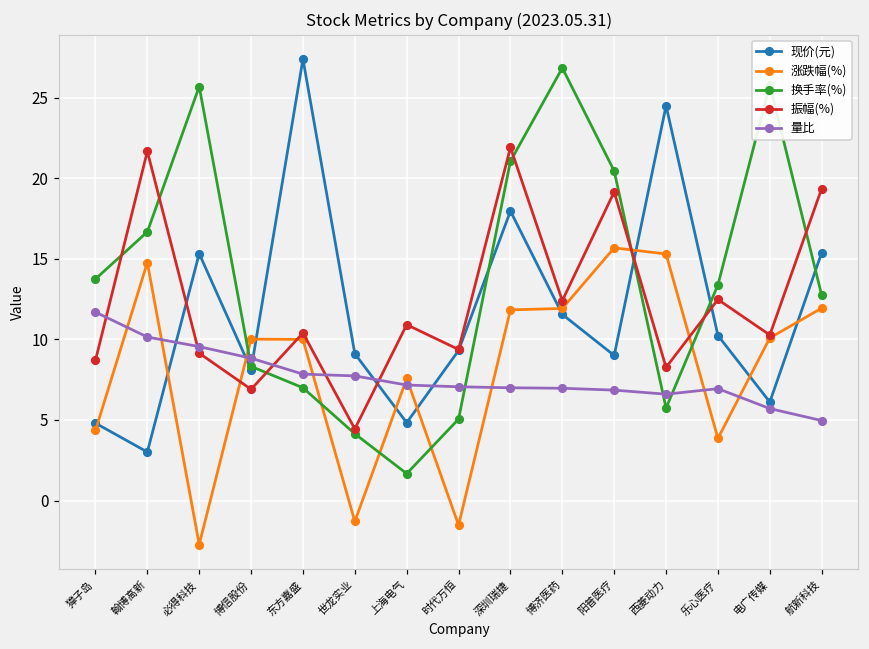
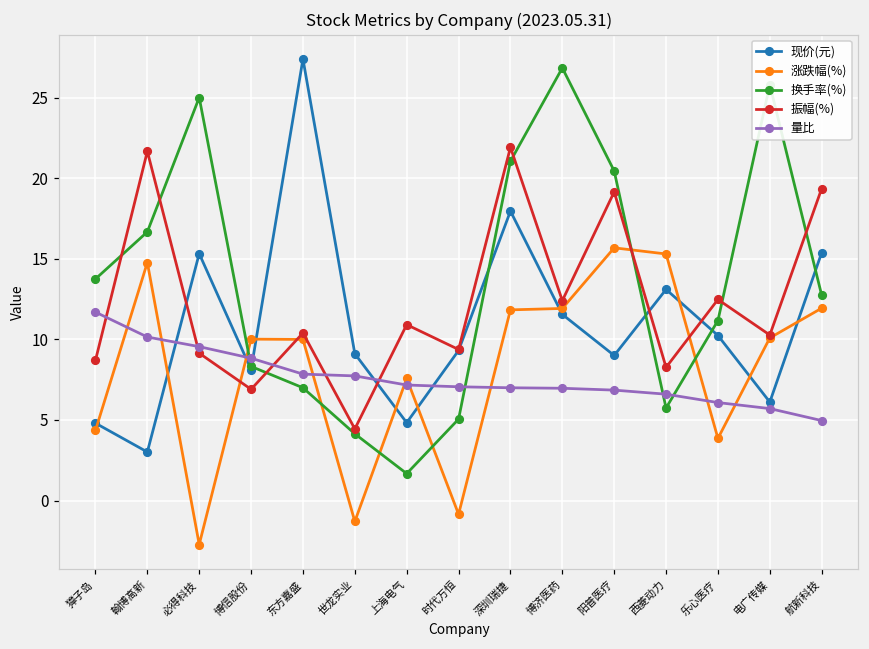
换手率(%), 必得科技: 25.7 -> 25.0
涨跌幅(%), 时代万恒: -1.5 -> -0.9
现价(元), 西菱动力: 24.5 -> 13.1
换手率(%), 乐心医疗: 13.4 -> 11.2
量比, 乐心医疗: 6.9 -> 6.1
